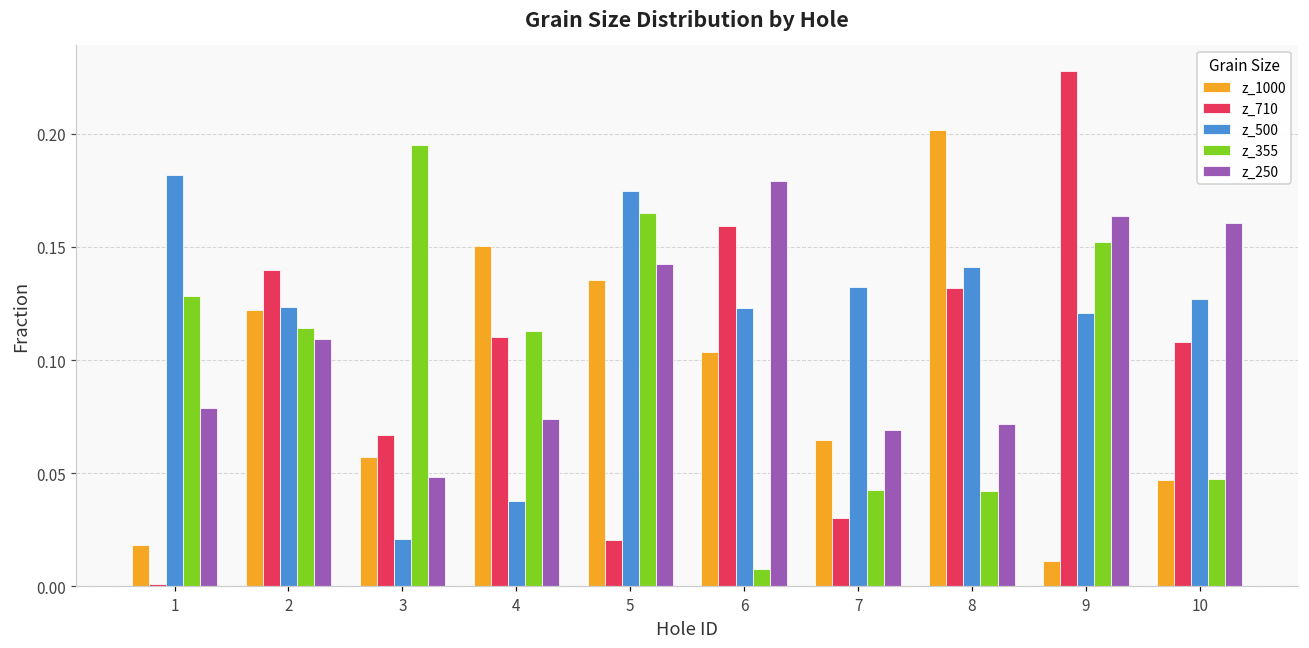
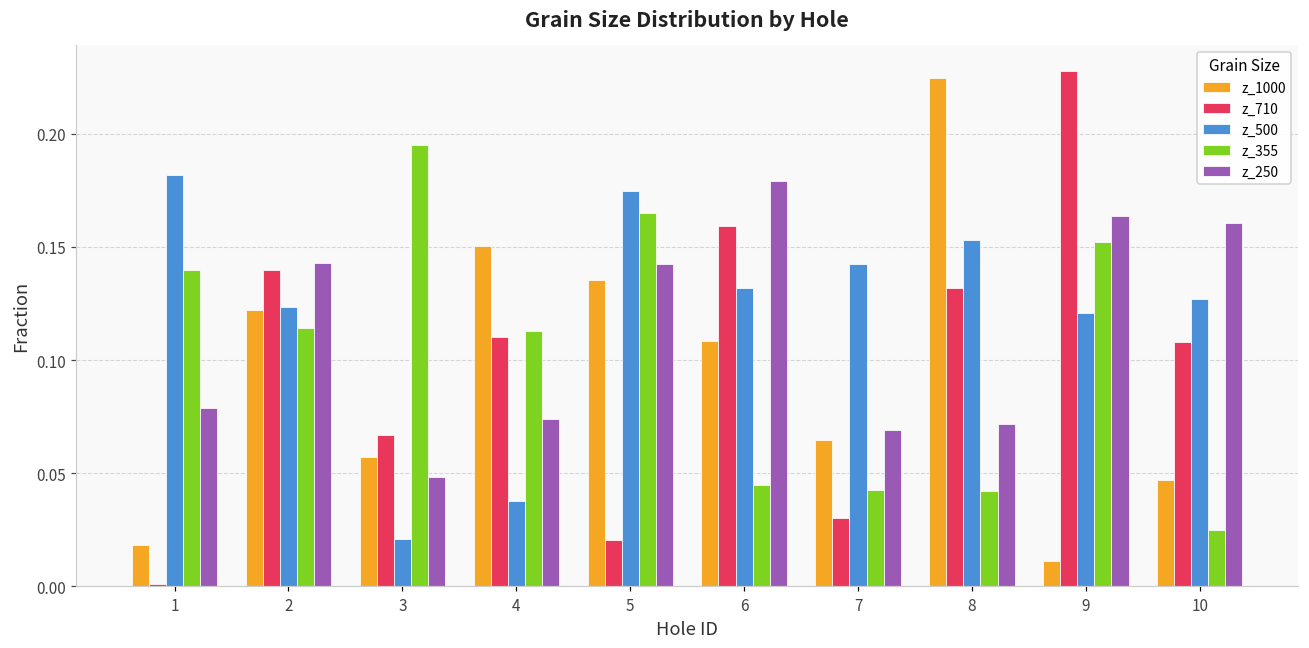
z_355, 1: 0.128 -> 0.140
z_250, 2: 0.110 -> 0.143
z_1000, 6: 0.104 -> 0.108
z_500, 6: 0.123 -> 0.132
z_355, 6: 0.008 -> 0.045
z_500, 7: 0.133 -> 0.142
z_1000, 8: 0.202 -> 0.225
z_500, 8: 0.141 -> 0.153
z_355, 10: 0.047 -> 0.025
